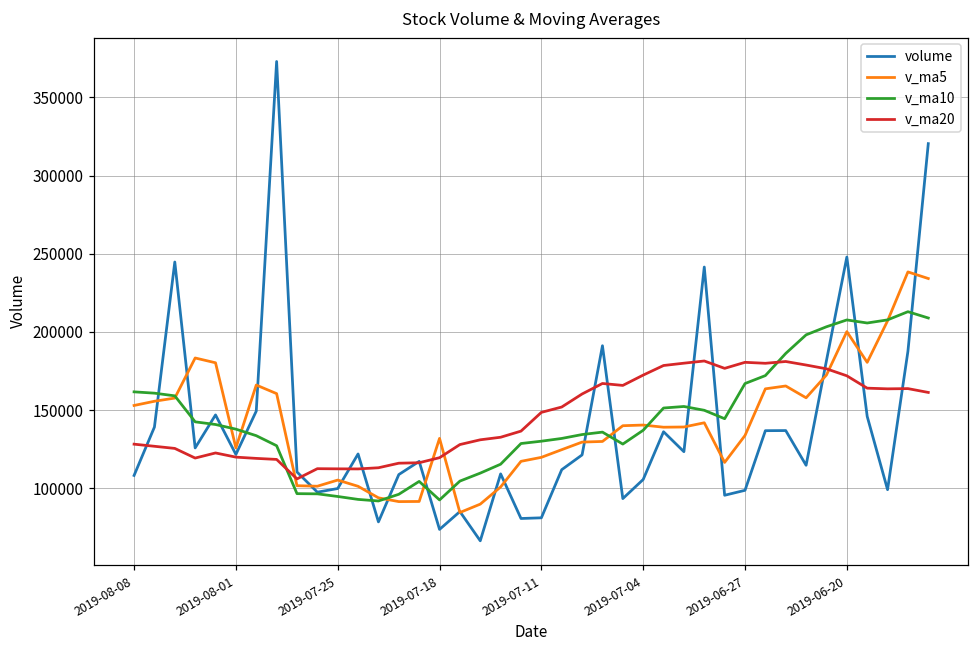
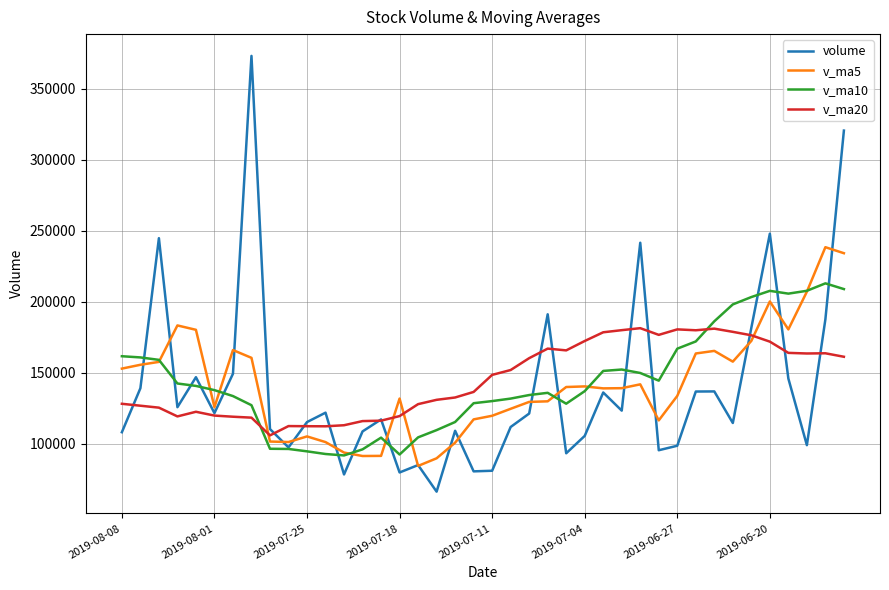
volume, 2019-07-25: 100000 -> 115000
volume, 2019-07-18: 74000 -> 80000
